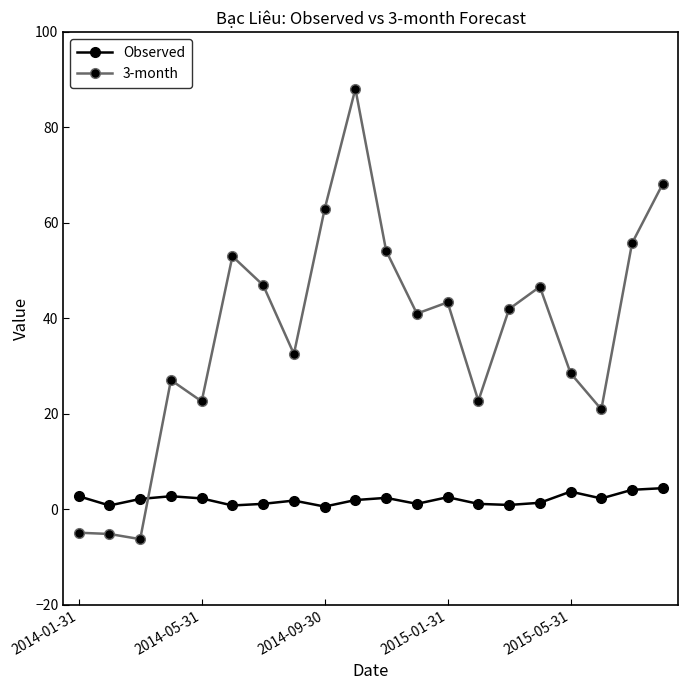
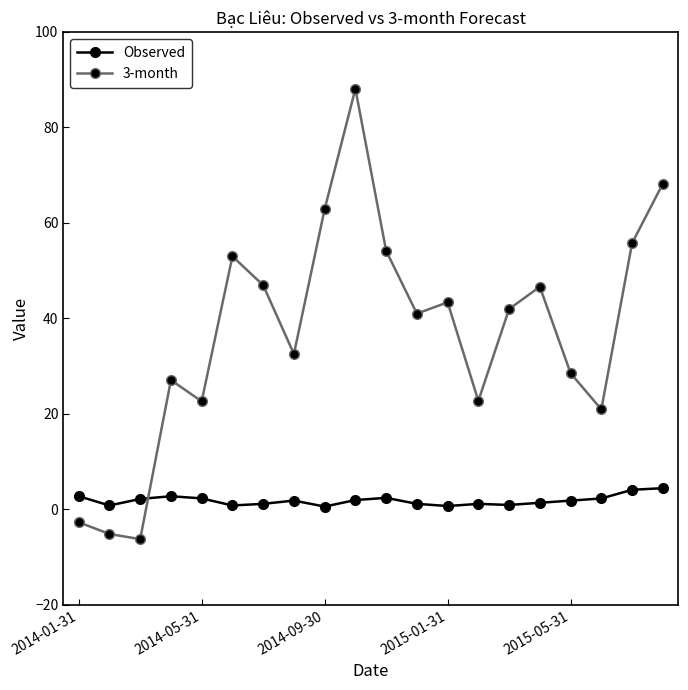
3-month, 2014-01-31: -5 -> -3
Observed, 2015-01-31: 3 -> 1
Observed, 2015-05-31: 4 -> 2
